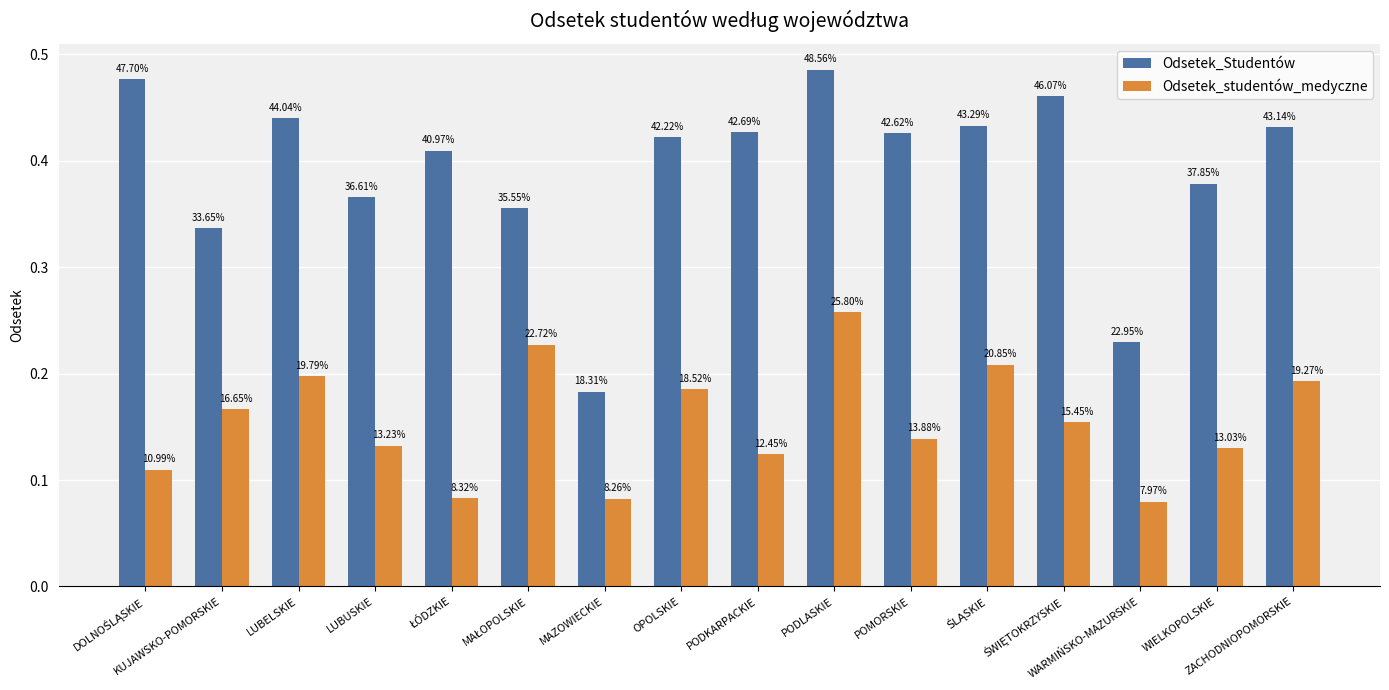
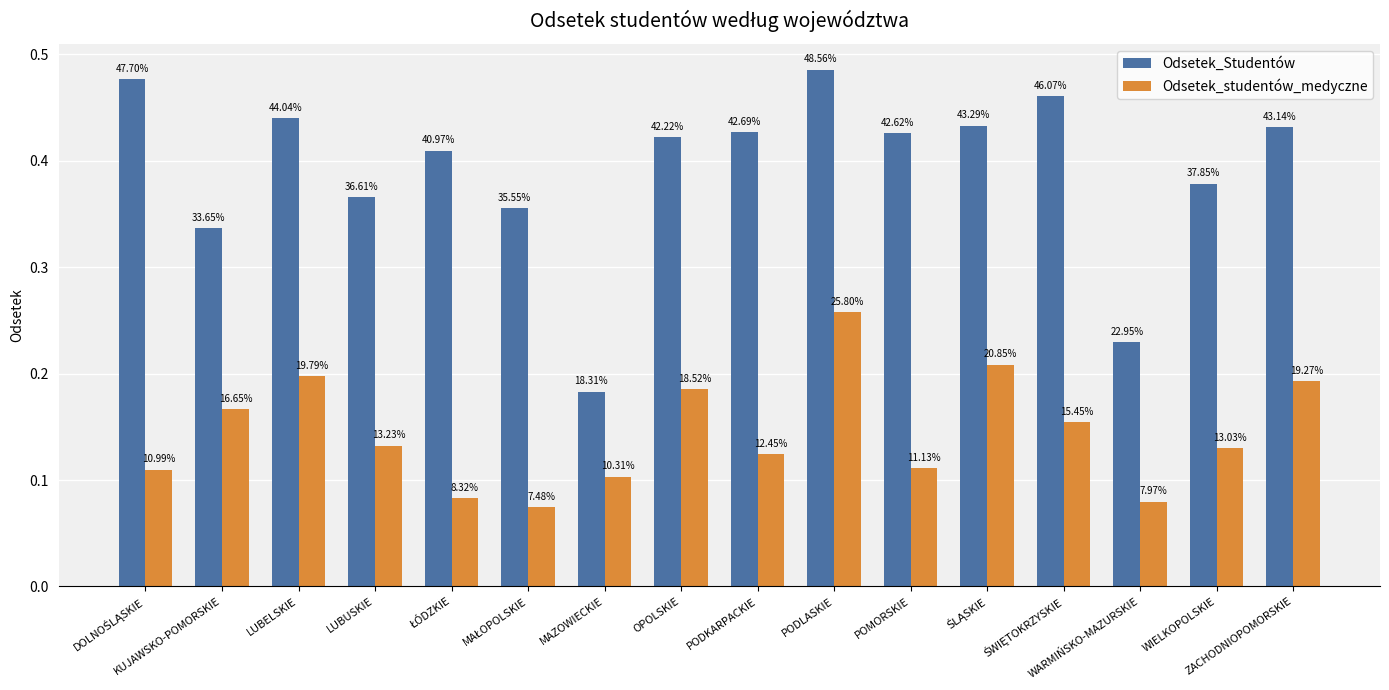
Odsetek_studentów_medyczne, MAŁOPOLSKIE: 22.72% -> 7.48%
Odsetek_studentów_medyczne, MAZOWIECKIE: 8.26% -> 10.31%
Odsetek_studentów_medyczne, POMORSKIE: 13.88% -> 11.13%
